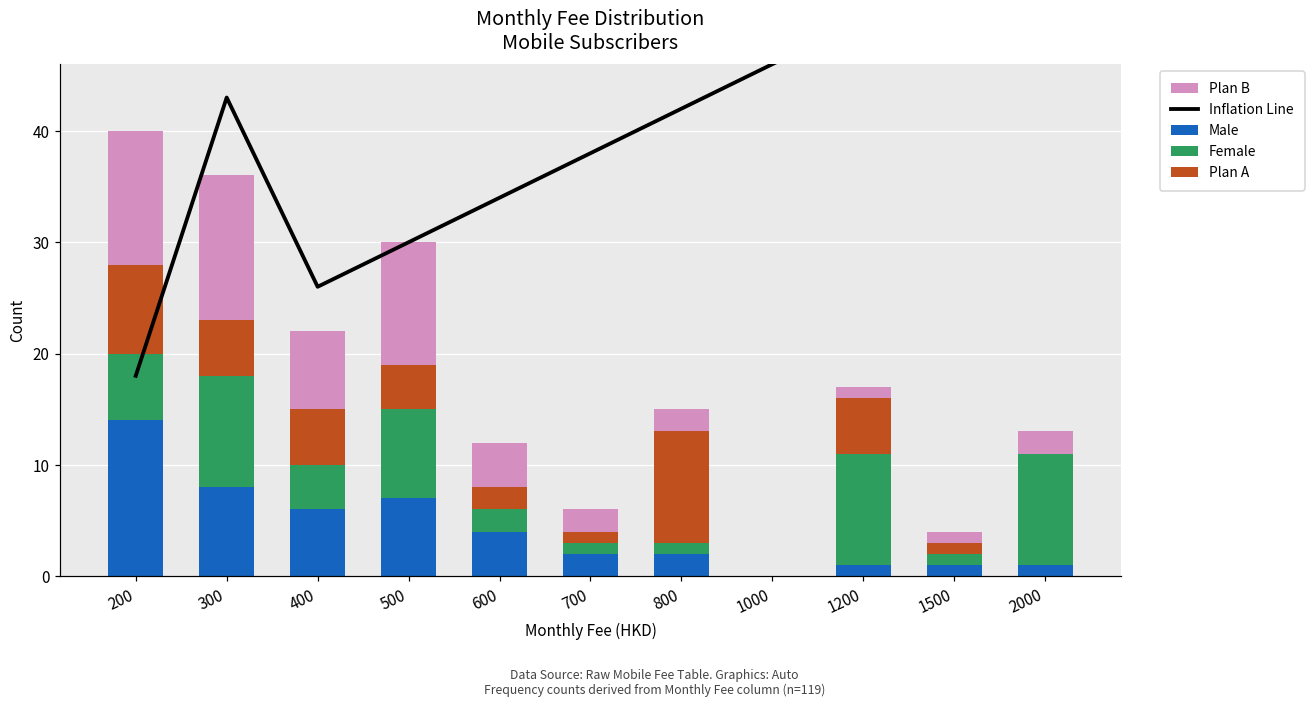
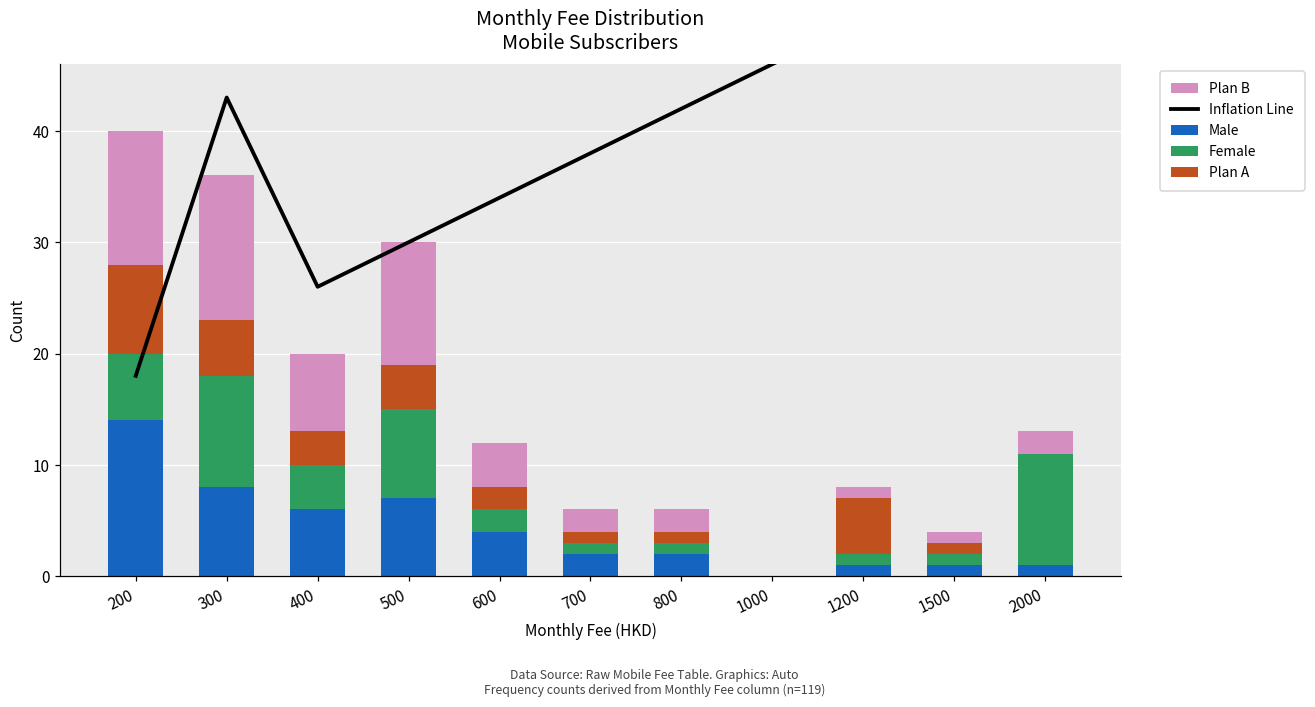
Plan A, 400: 5 -> 3
Plan A, 800: 10 -> 1
Female, 1200: 10 -> 1
